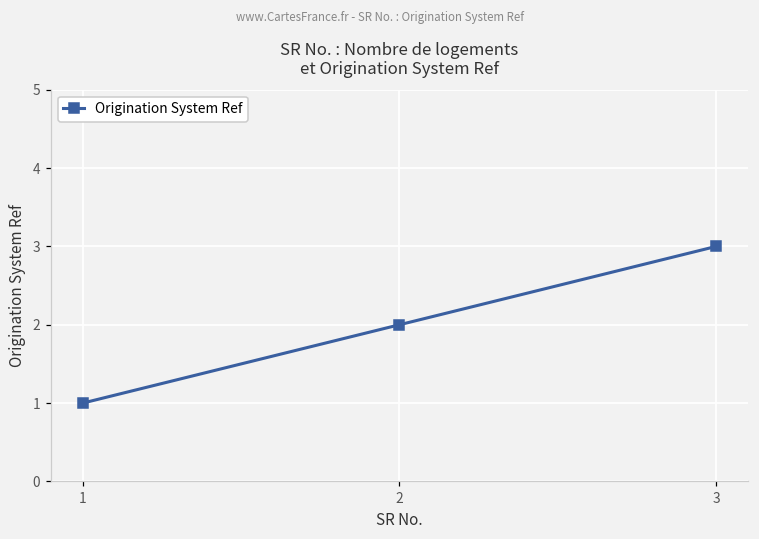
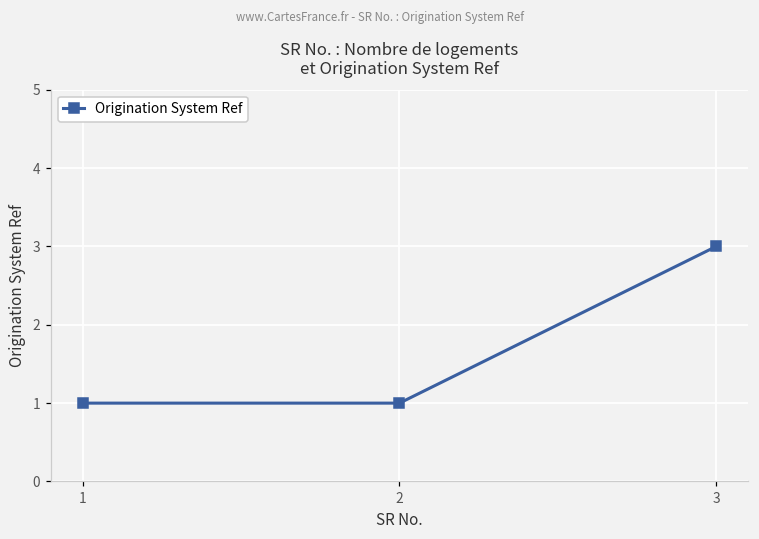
2: 2 -> 1
